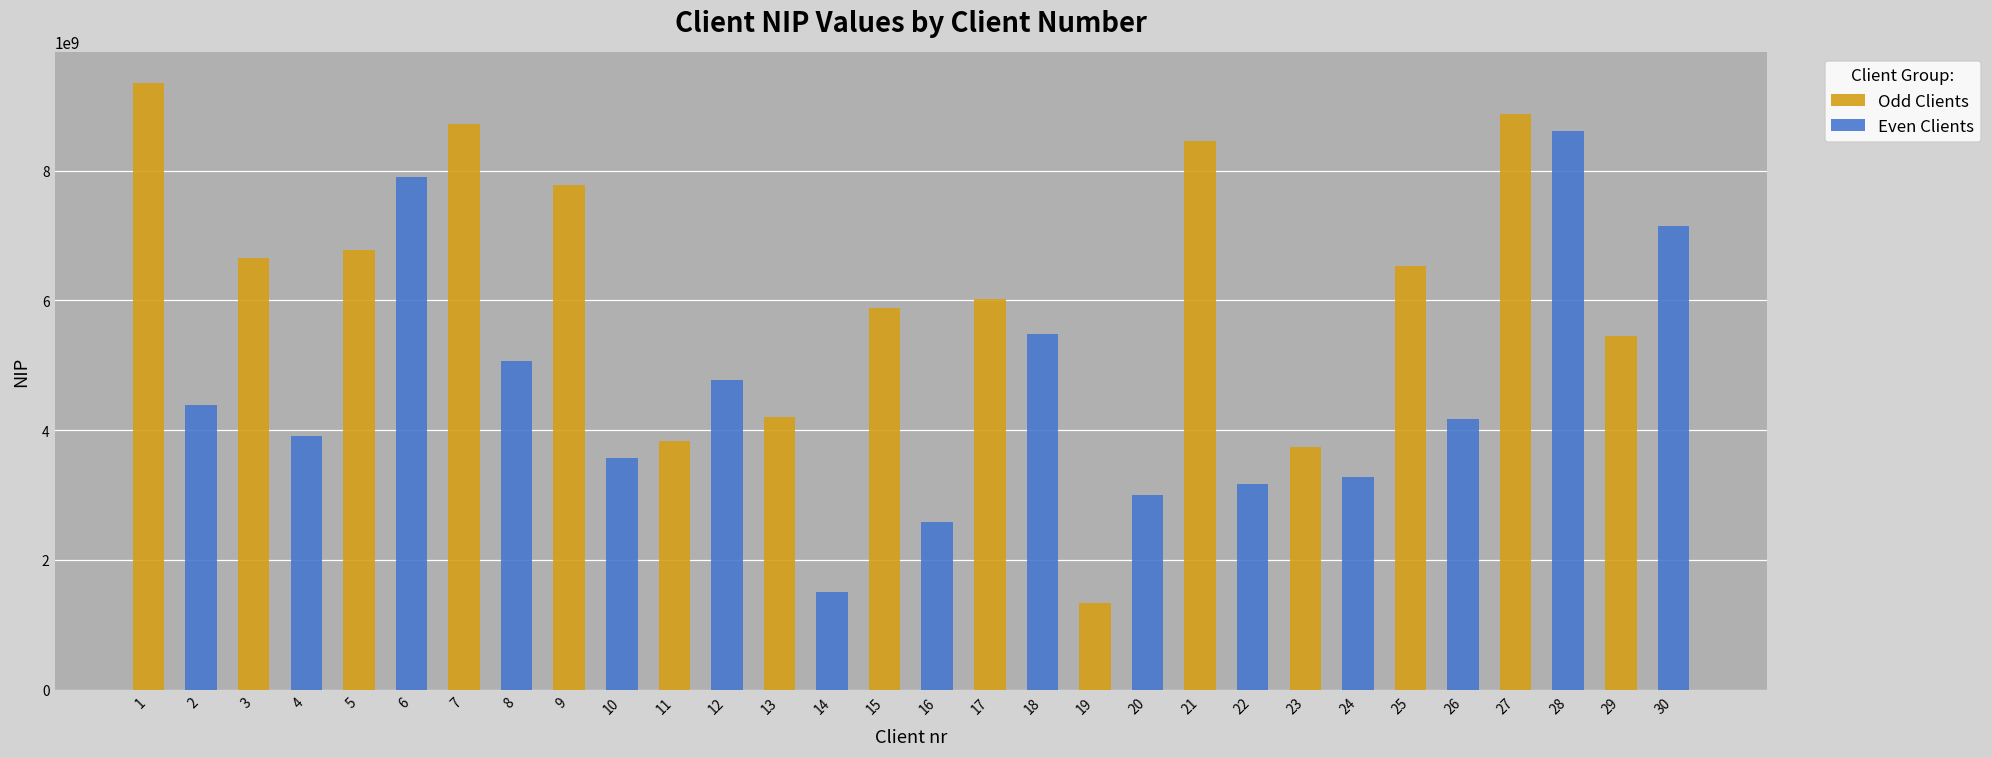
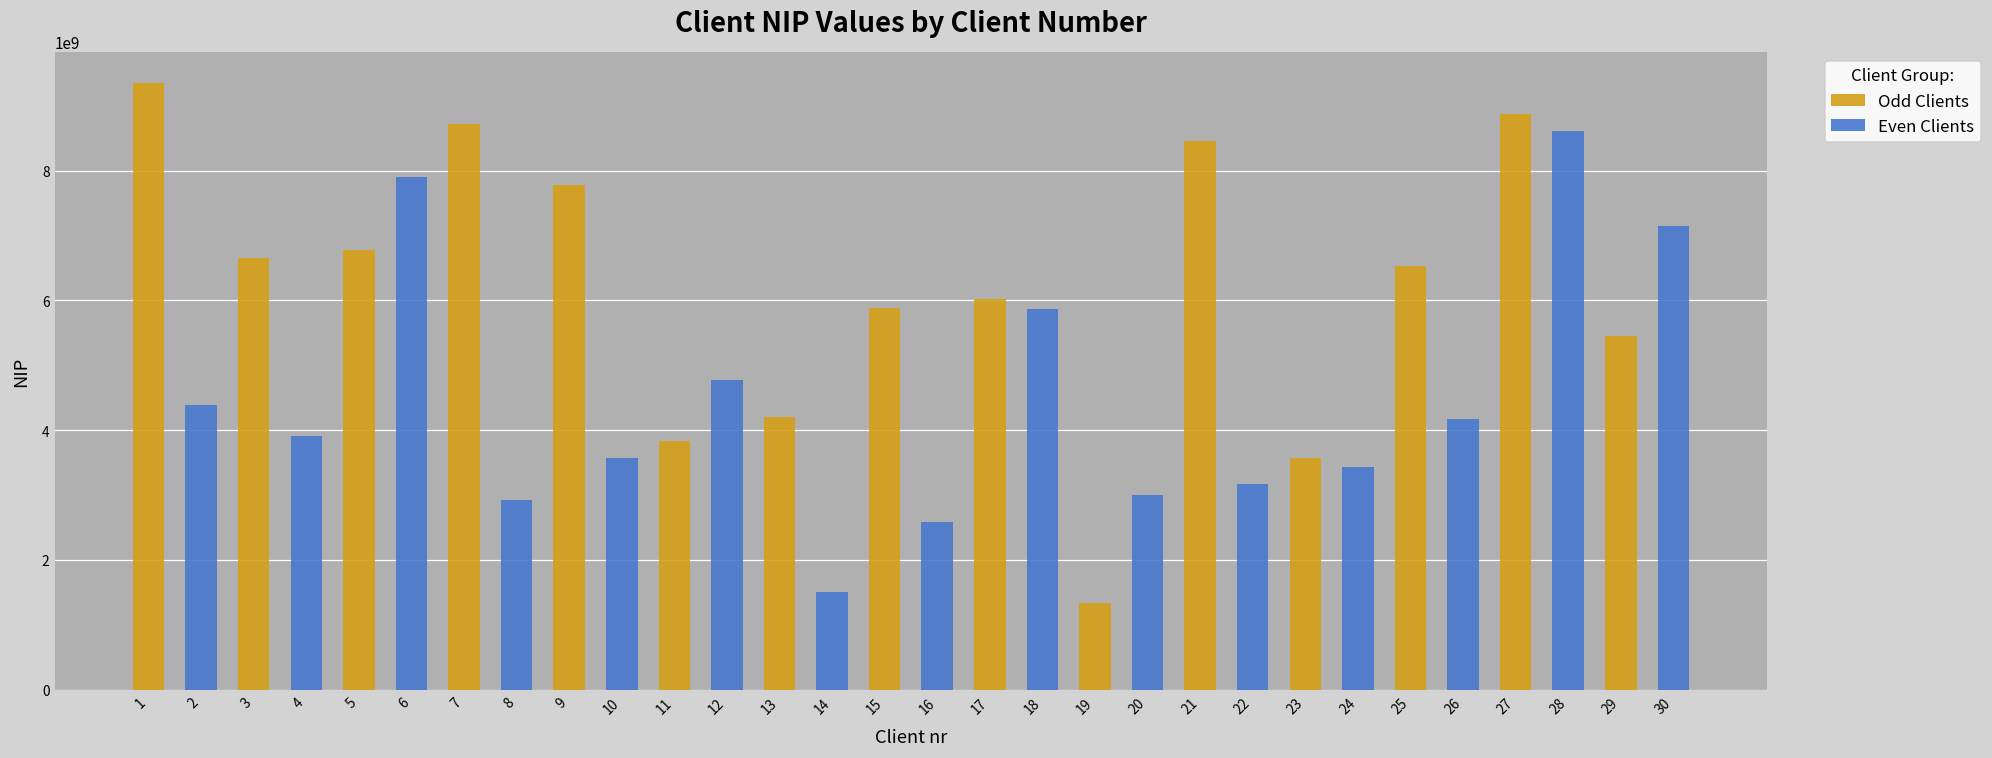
Even Clients, 8: 5100000000 -> 2900000000
Even Clients, 18: 5500000000 -> 5900000000
Odd Clients, 23: 3700000000 -> 3600000000
Even Clients, 24: 3300000000 -> 3400000000
